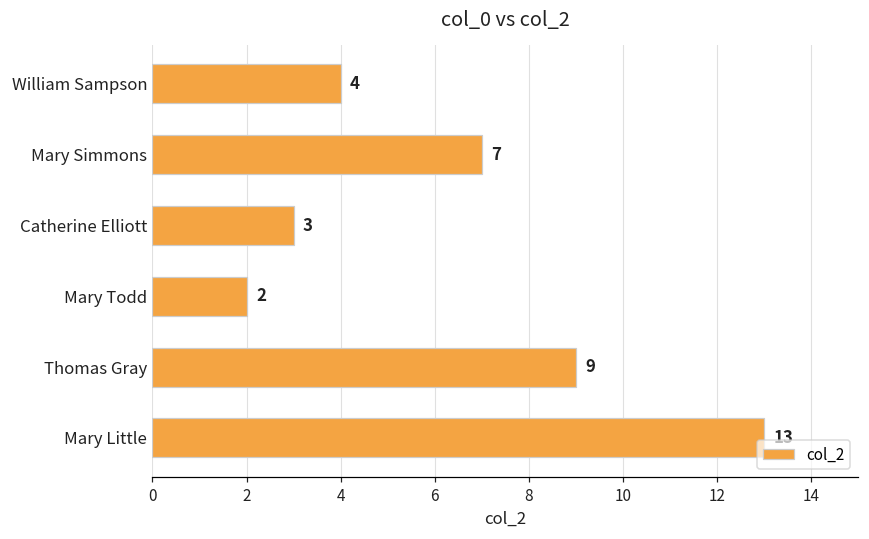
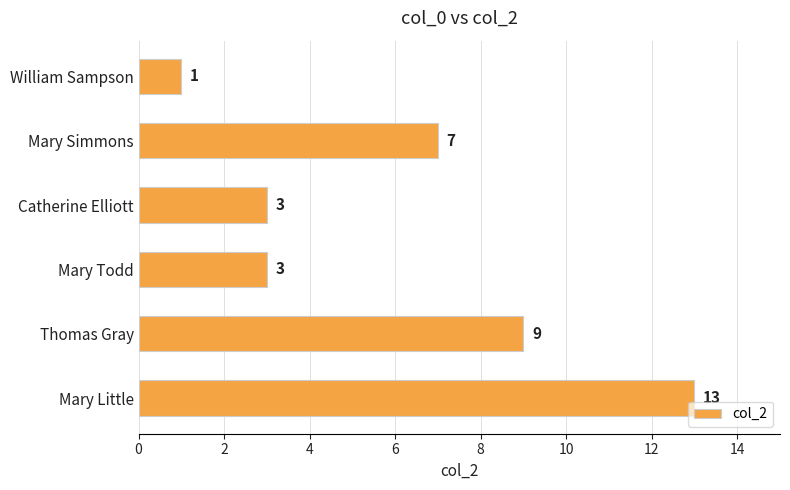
William Sampson: 4 -> 1
Mary Todd: 2 -> 3
